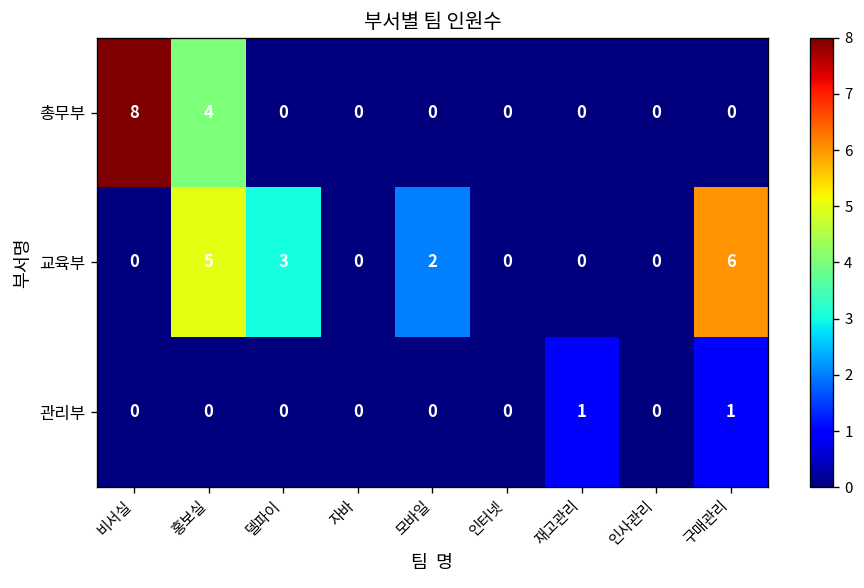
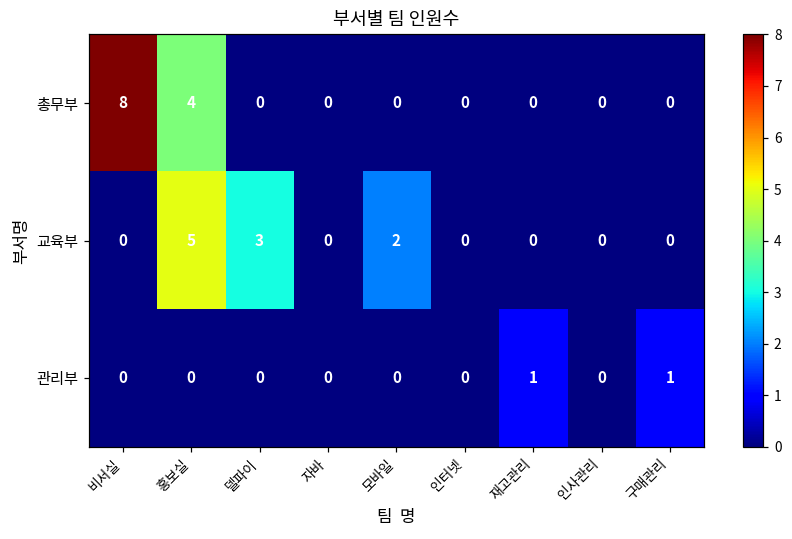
교육부, 구매관리: 6 -> 0
